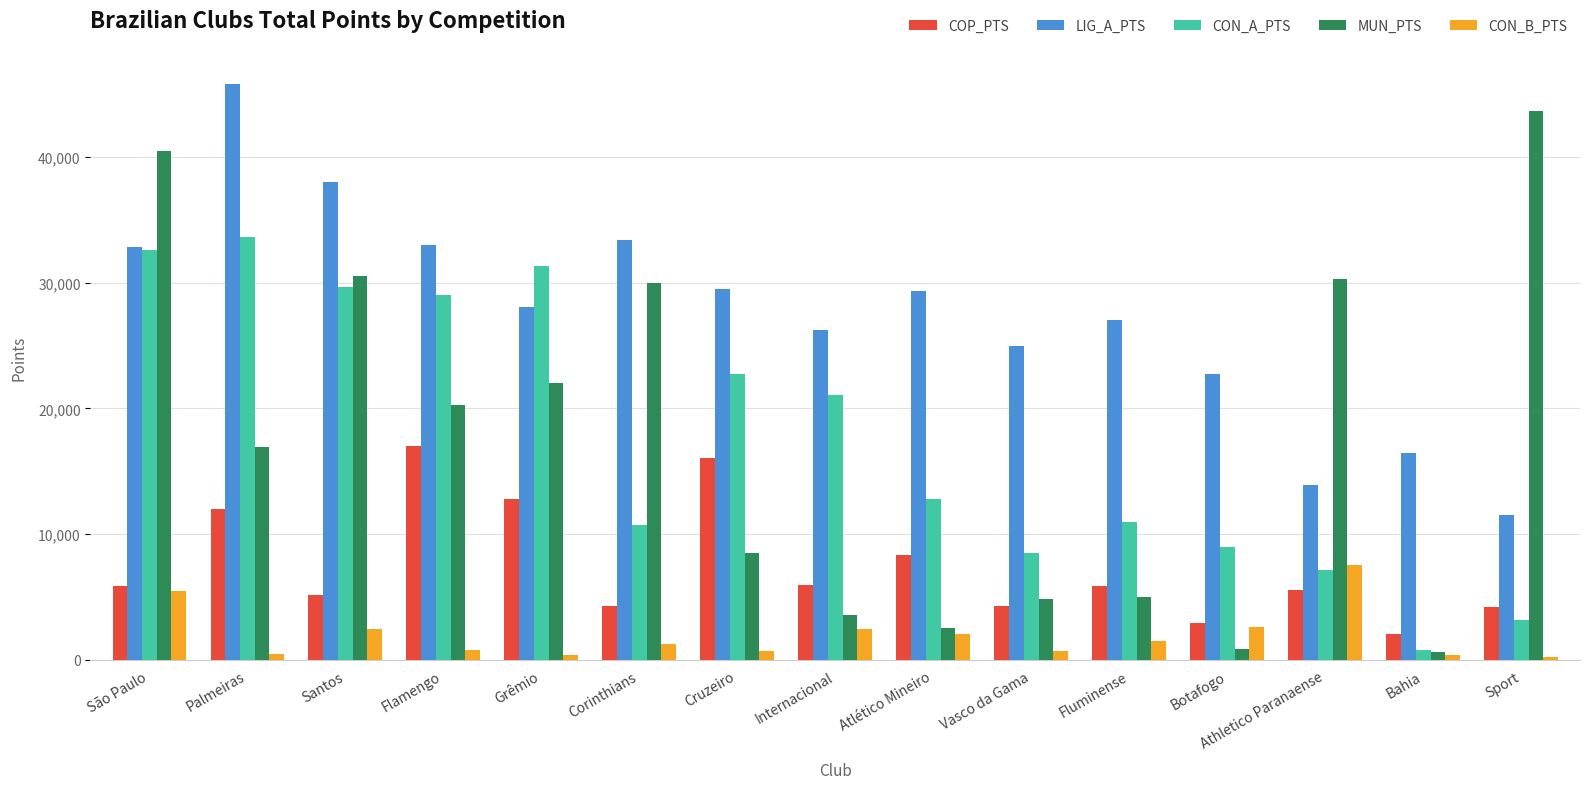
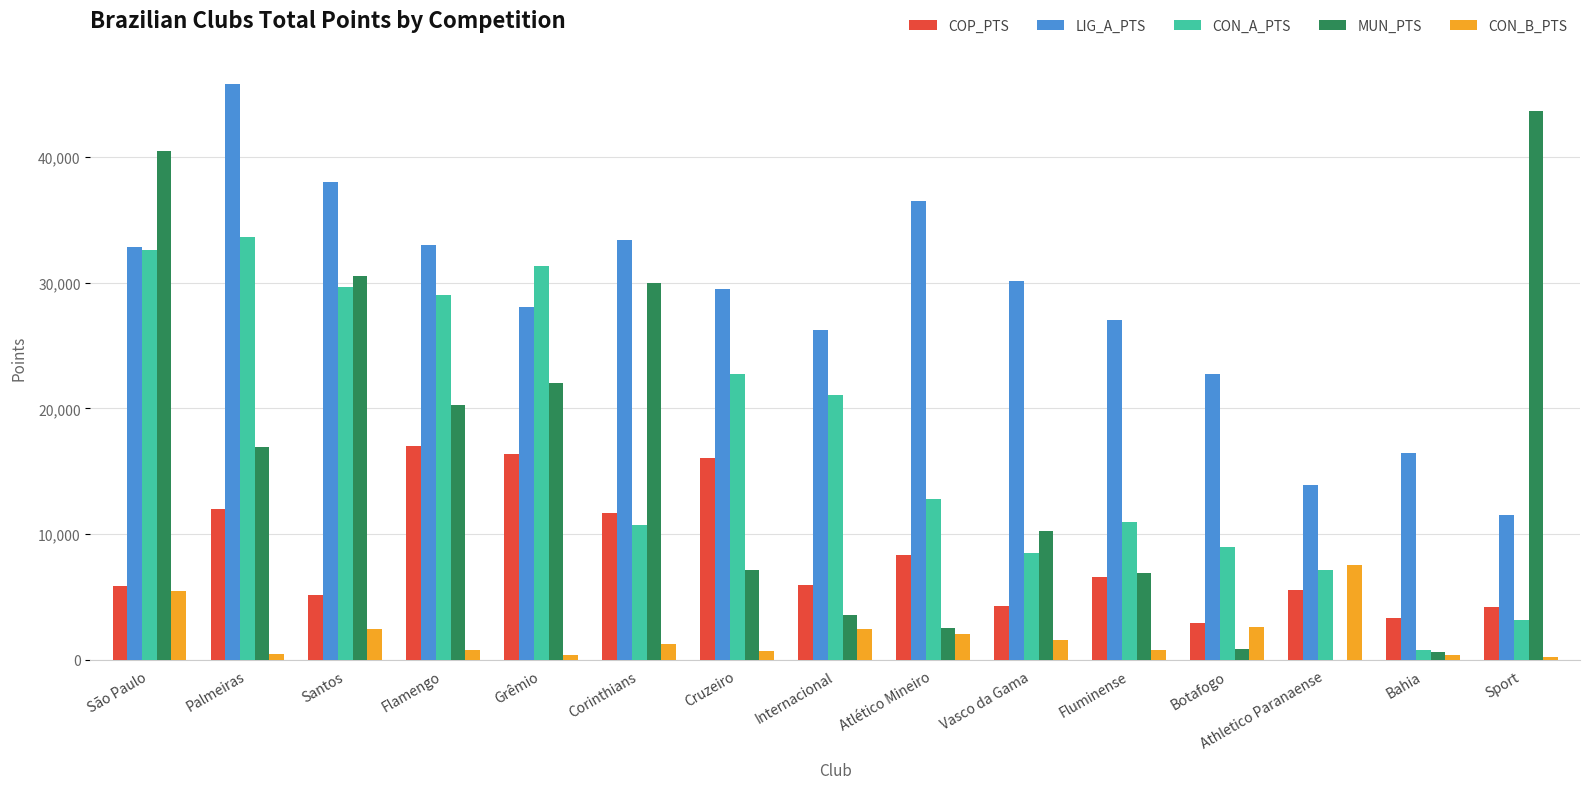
COP_PTS, Grêmio: 12,800 -> 16,400
COP_PTS, Corinthians: 4,300 -> 11,700
MUN_PTS, Cruzeiro: 8,500 -> 7,200
LIG_A_PTS, Atlético Mineiro: 29,300 -> 36,500
LIG_A_PTS, Vasco da Gama: 25,000 -> 30,100
MUN_PTS, Vasco da Gama: 4,800 -> 10,300
CON_B_PTS, Vasco da Gama: 700 -> 1,600
COP_PTS, Fluminense: 5,900 -> 6,600
MUN_PTS, Fluminense: 5,000 -> 6,900
CON_B_PTS, Fluminense: 1,500 -> 800
MUN_PTS, Athletico Paranaense: 30,300 -> 0
COP_PTS, Bahia: 2,100 -> 3,300
